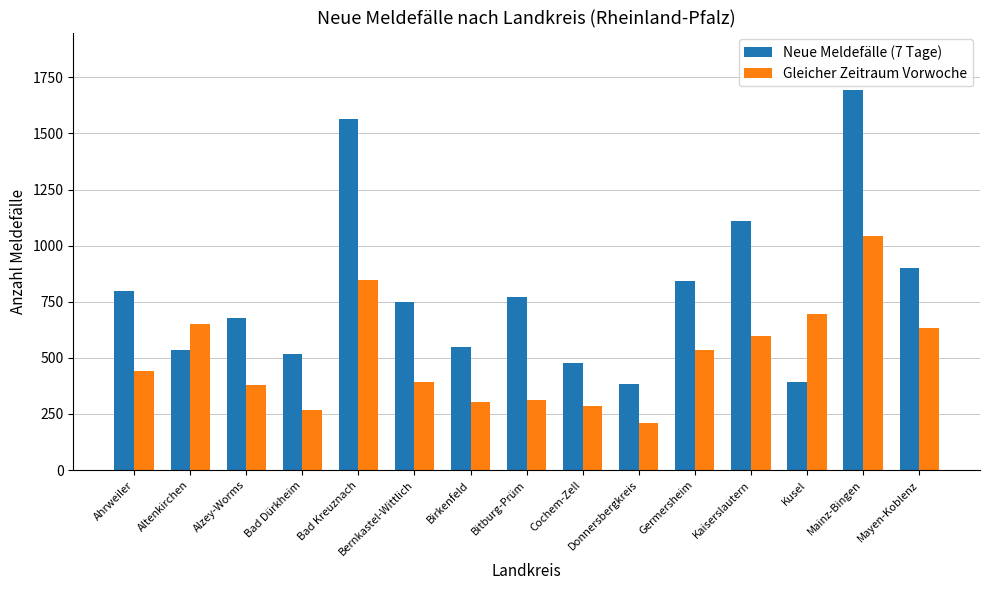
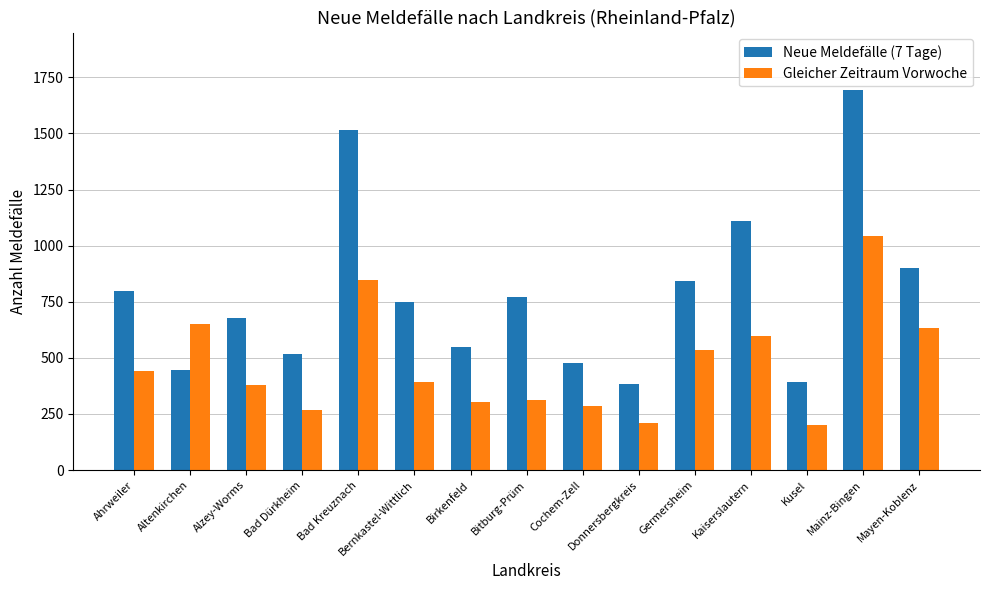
Neue Meldefälle (7 Tage), Altenkirchen: 540 -> 450
Neue Meldefälle (7 Tage), Bad Kreuznach: 1560 -> 1520
Gleicher Zeitraum Vorwoche, Kusel: 690 -> 200
